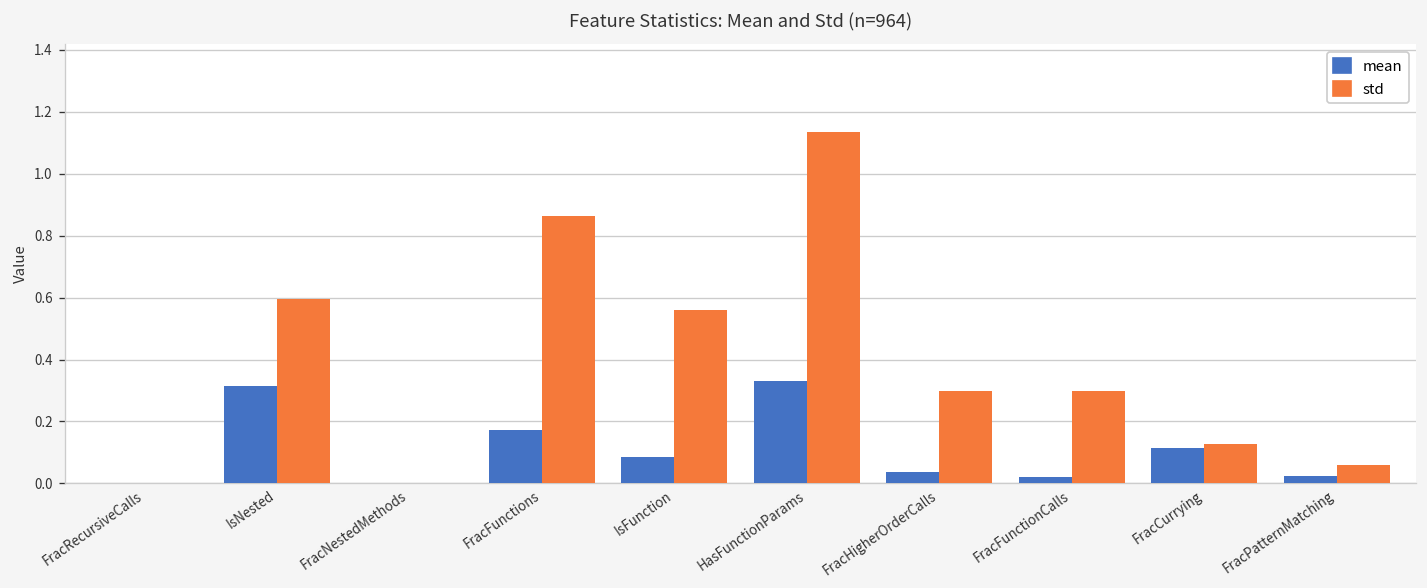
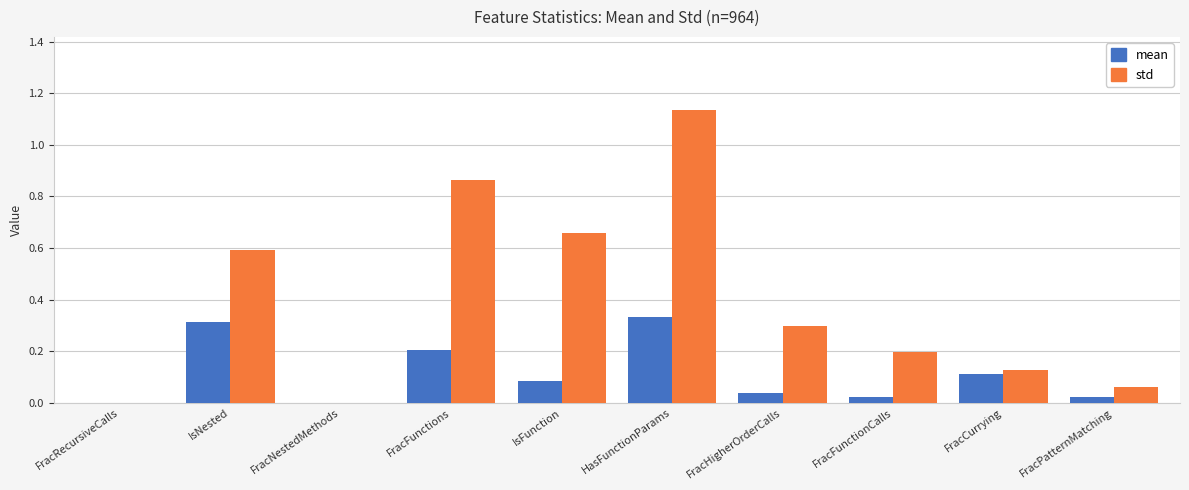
mean, FracFunctions: 0.17 -> 0.20
std, IsFunction: 0.56 -> 0.66
std, FracFunctionCalls: 0.30 -> 0.20
